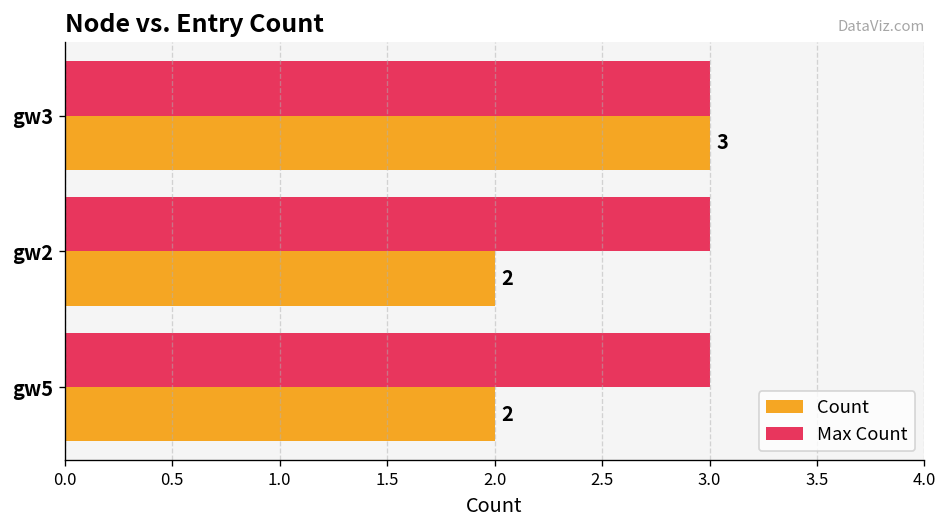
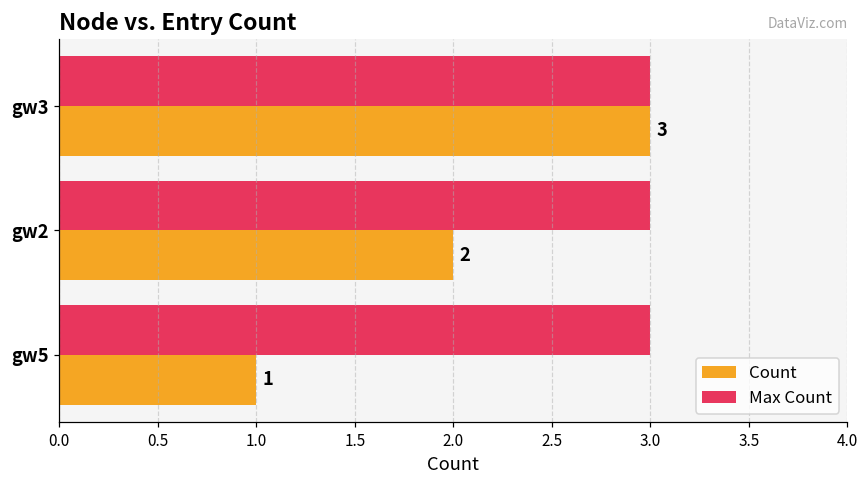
Count, gw5: 2 -> 1
